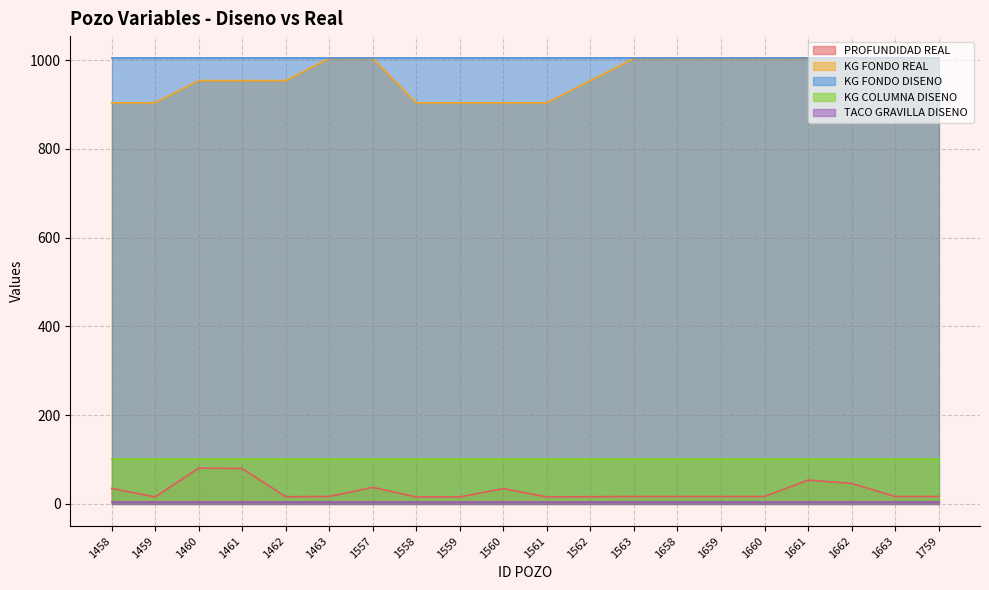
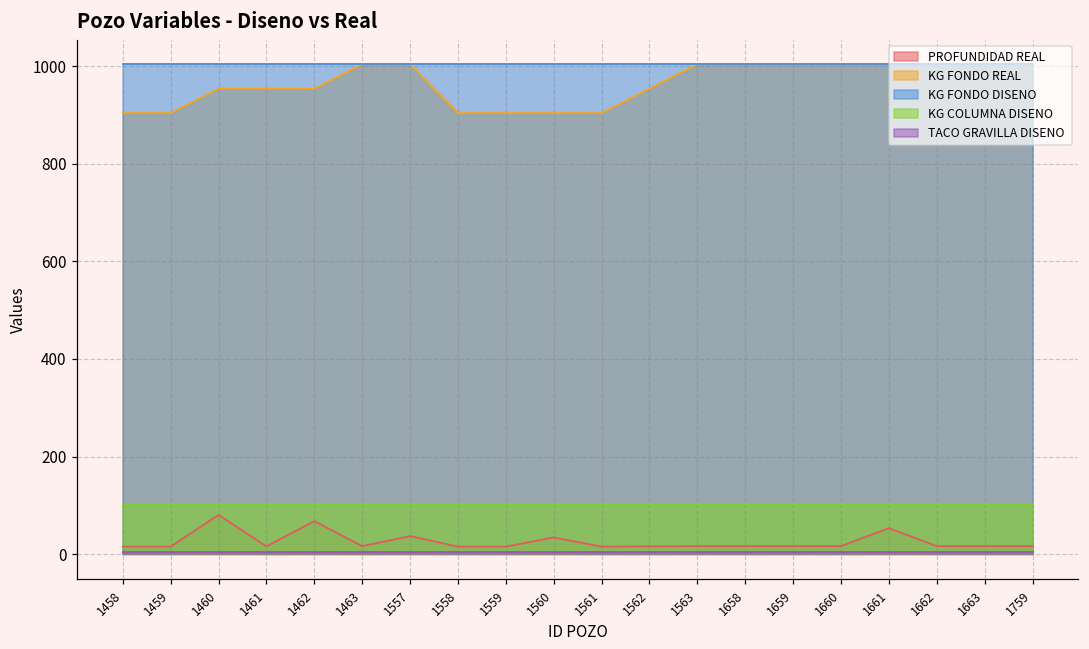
PROFUNDIDAD REAL, 1458: 30 -> 20
PROFUNDIDAD REAL, 1461: 80 -> 20
PROFUNDIDAD REAL, 1462: 20 -> 70
PROFUNDIDAD REAL, 1662: 50 -> 20
